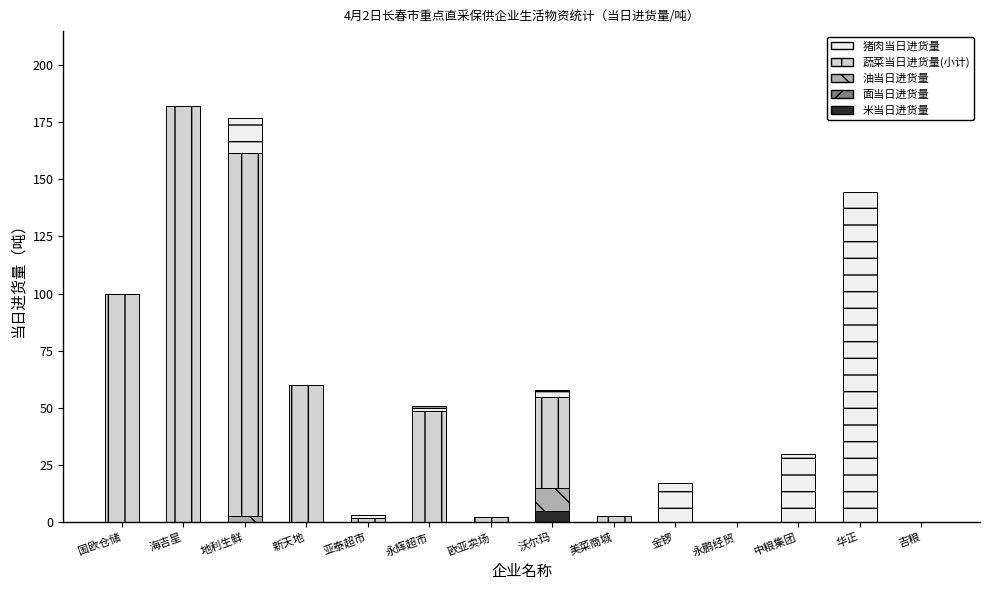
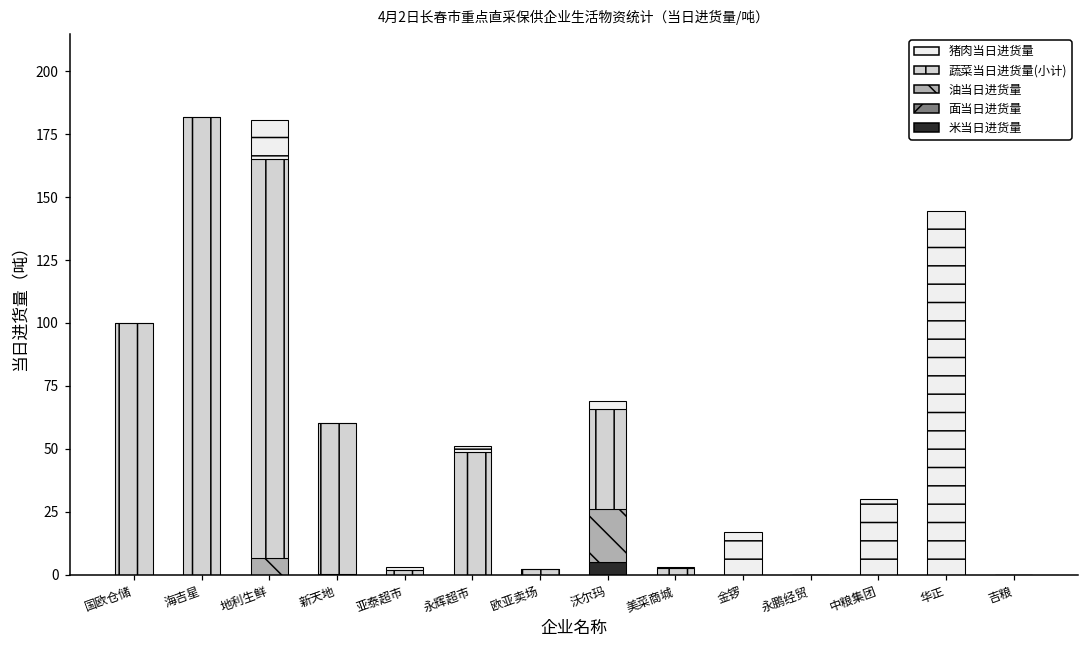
油当日进货量, 地利生鲜: 3 -> 7
油当日进货量, 沃尔玛: 10 -> 21
